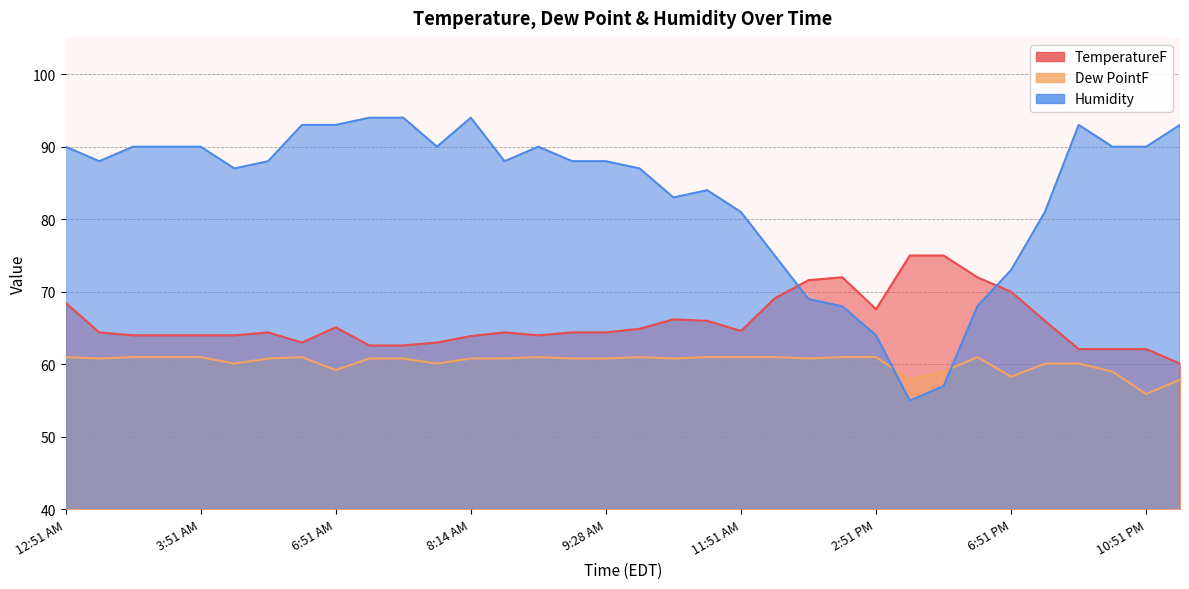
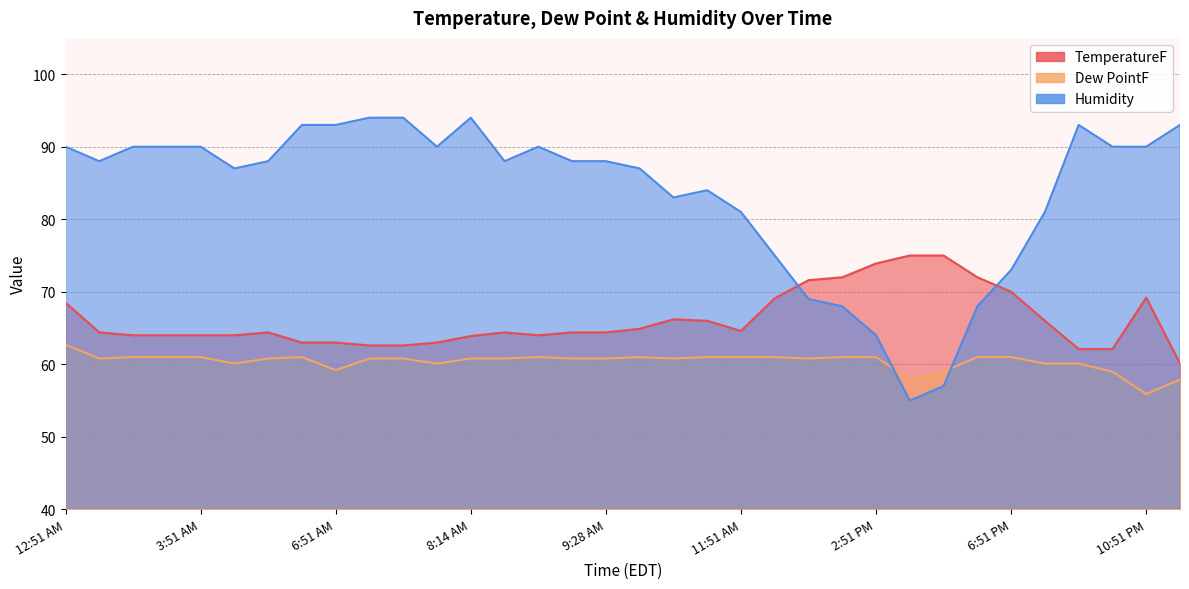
Dew PointF, 12:51 AM: 61 -> 63
TemperatureF, 6:51 AM: 65 -> 63
TemperatureF, 2:51 PM: 68 -> 74
Dew PointF, 6:51 PM: 58 -> 61
TemperatureF, 10:51 PM: 62 -> 69
